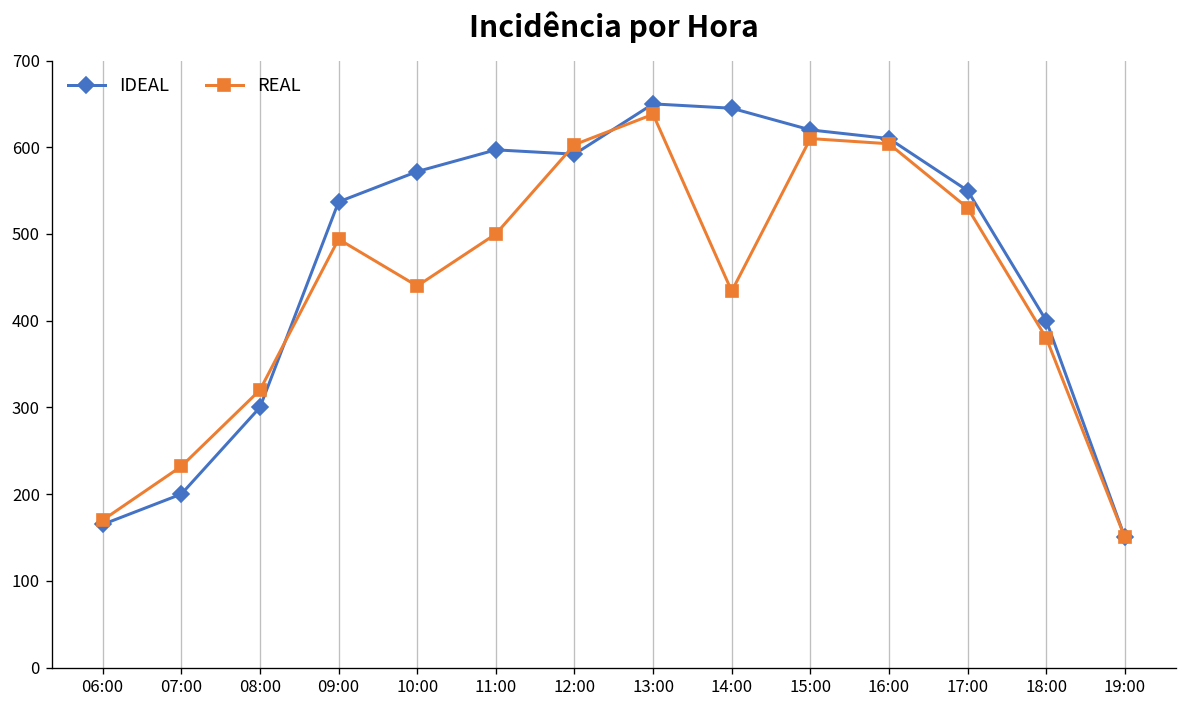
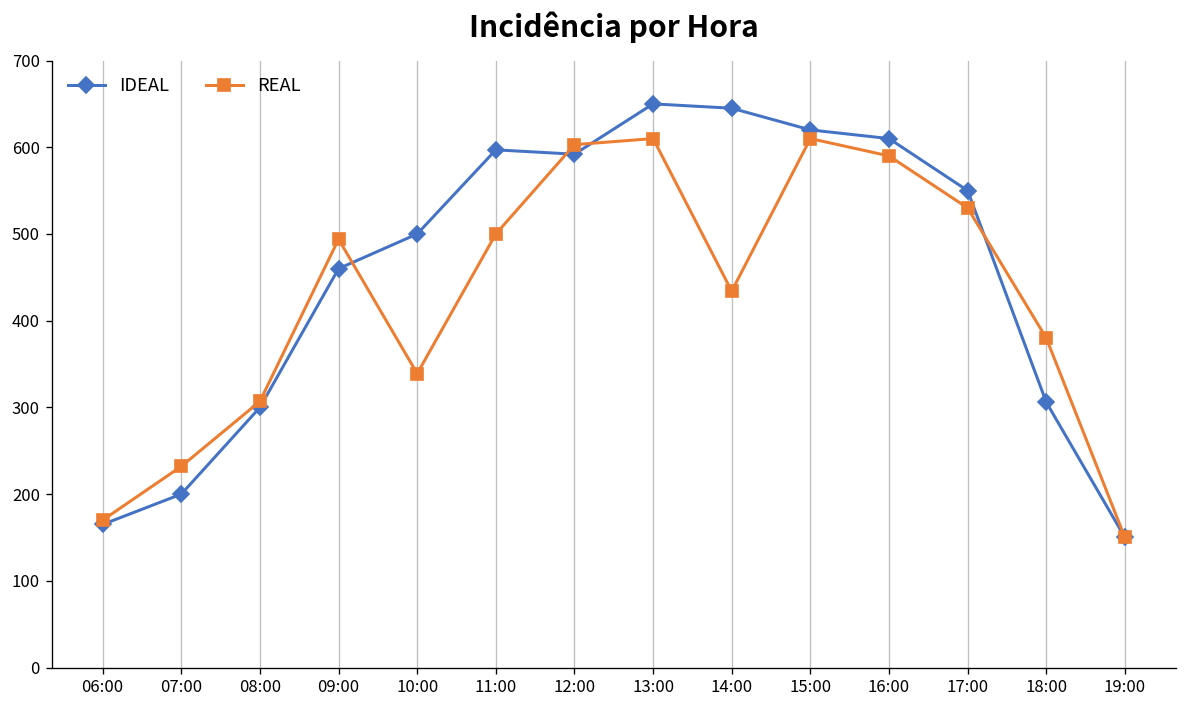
REAL, 08:00: 320 -> 310
IDEAL, 09:00: 540 -> 460
IDEAL, 10:00: 570 -> 500
REAL, 10:00: 440 -> 340
REAL, 13:00: 640 -> 610
REAL, 16:00: 600 -> 590
IDEAL, 18:00: 400 -> 310
